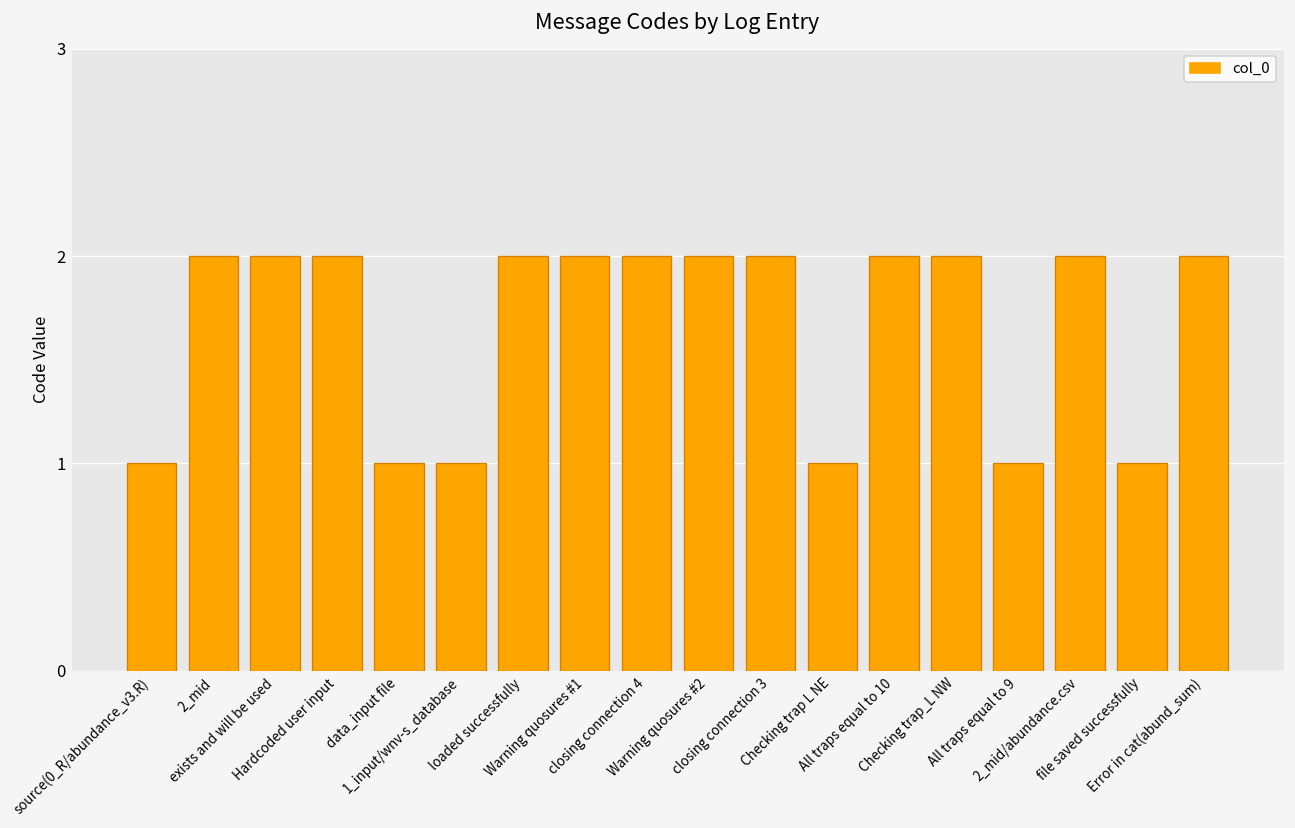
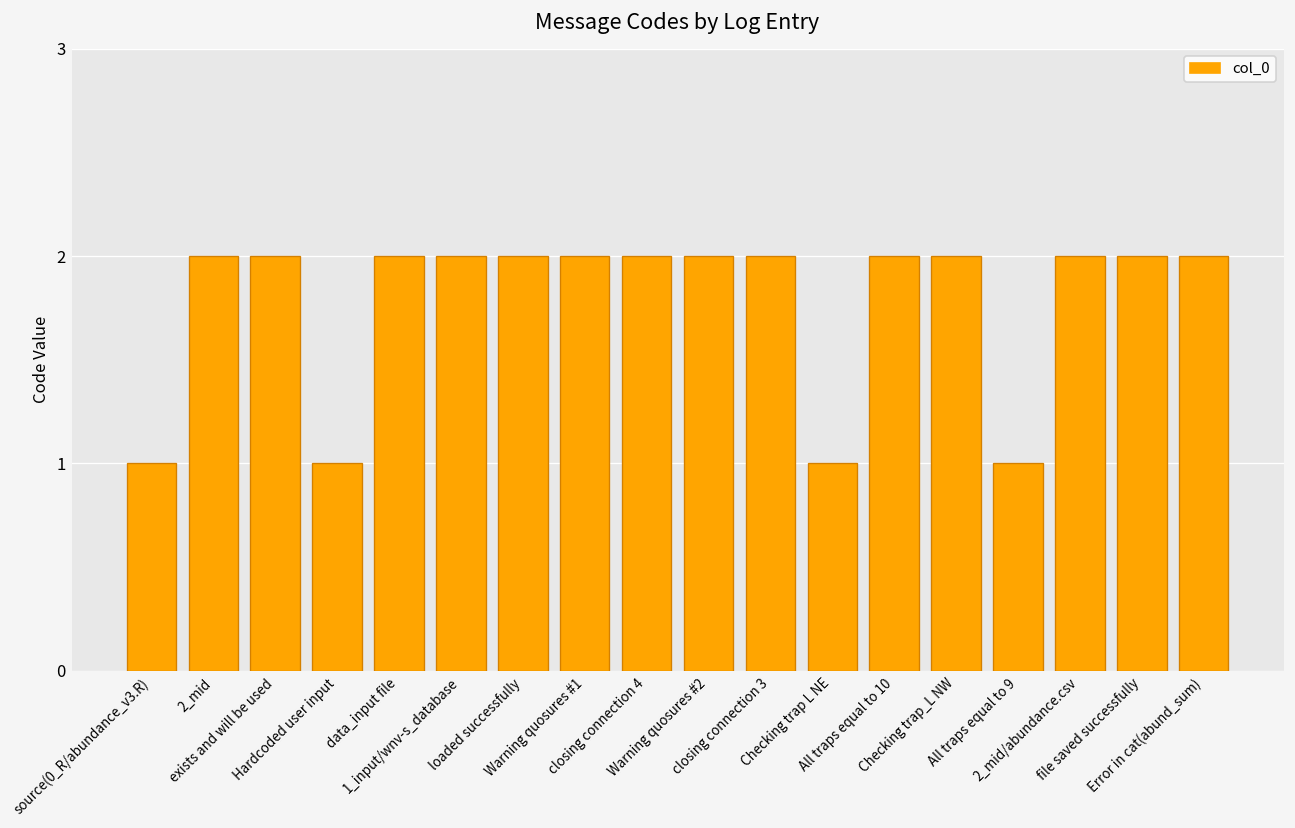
Hardcoded user input: 2 -> 1
data_input file: 1 -> 2
1_input/wnv-s_database: 1 -> 2
file saved successfully: 1 -> 2
